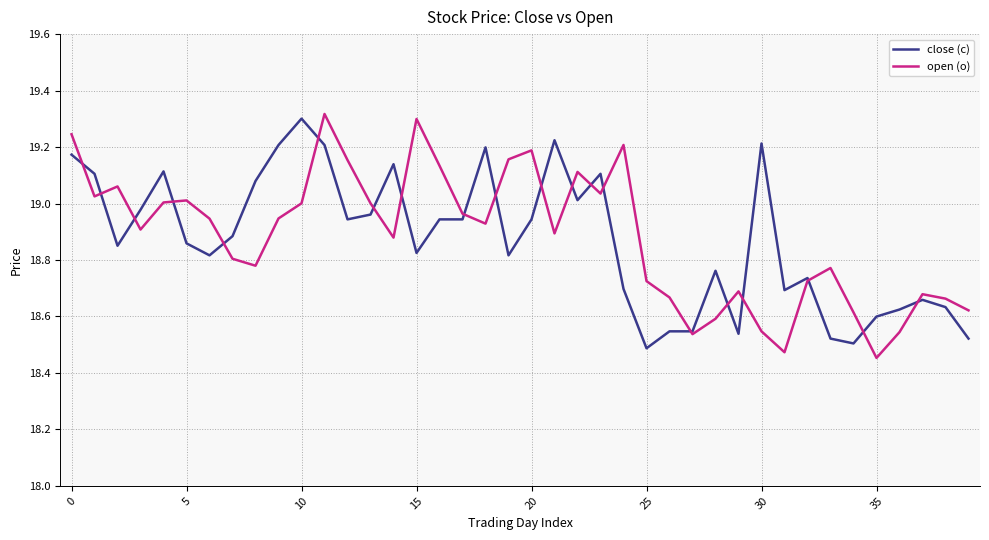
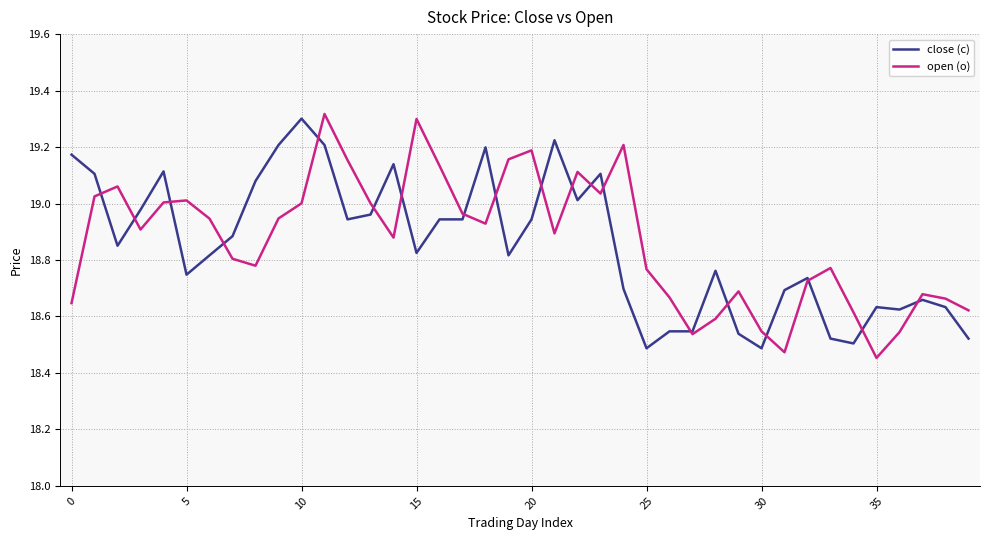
open (o), 0: 19.25 -> 18.65
close (c), 5: 18.86 -> 18.75
open (o), 25: 18.73 -> 18.77
close (c), 30: 19.21 -> 18.49
close (c), 35: 18.60 -> 18.63
